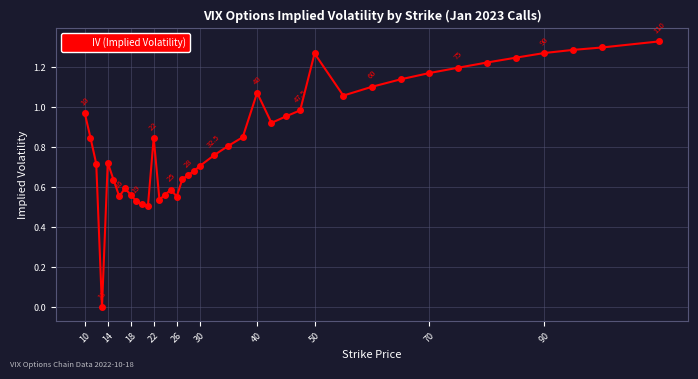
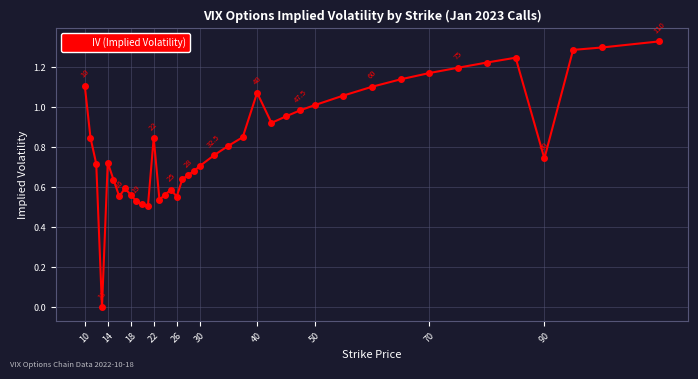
10: 0.97 -> 1.11
50: 1.27 -> 1.01
90: 1.27 -> 0.74
